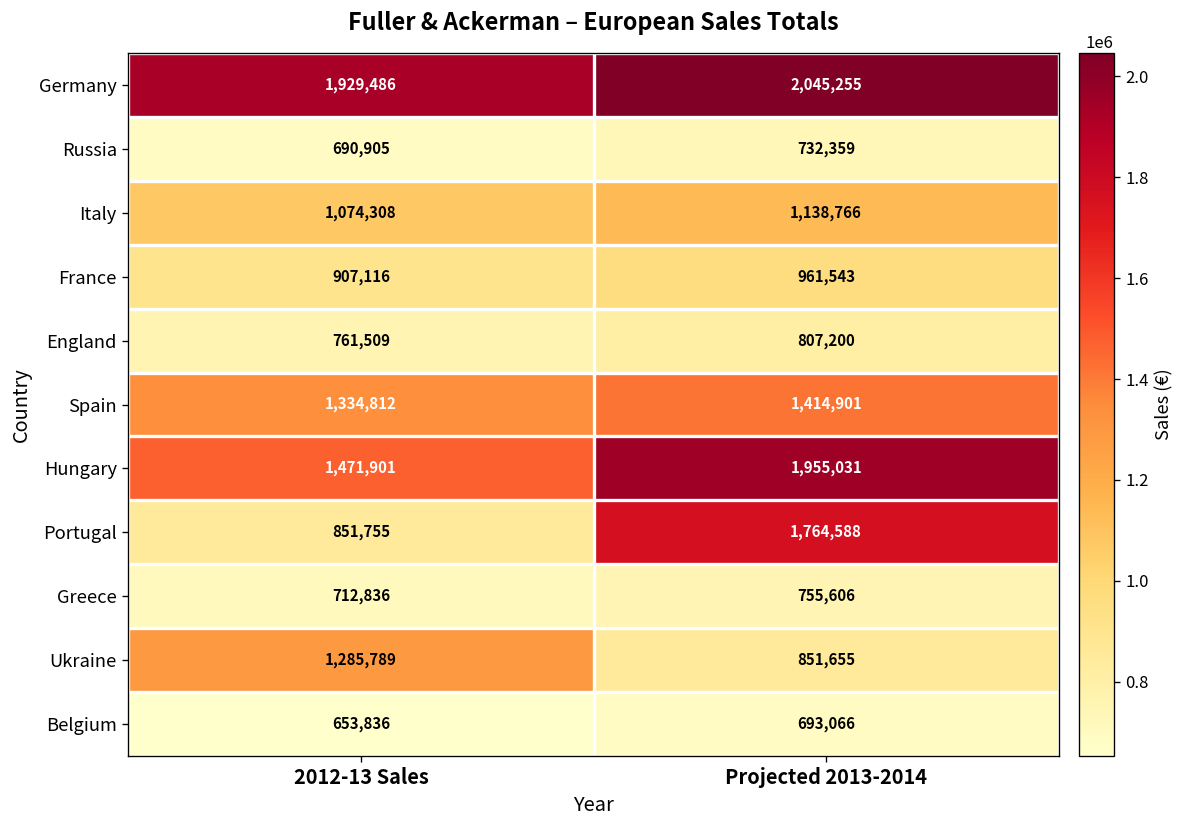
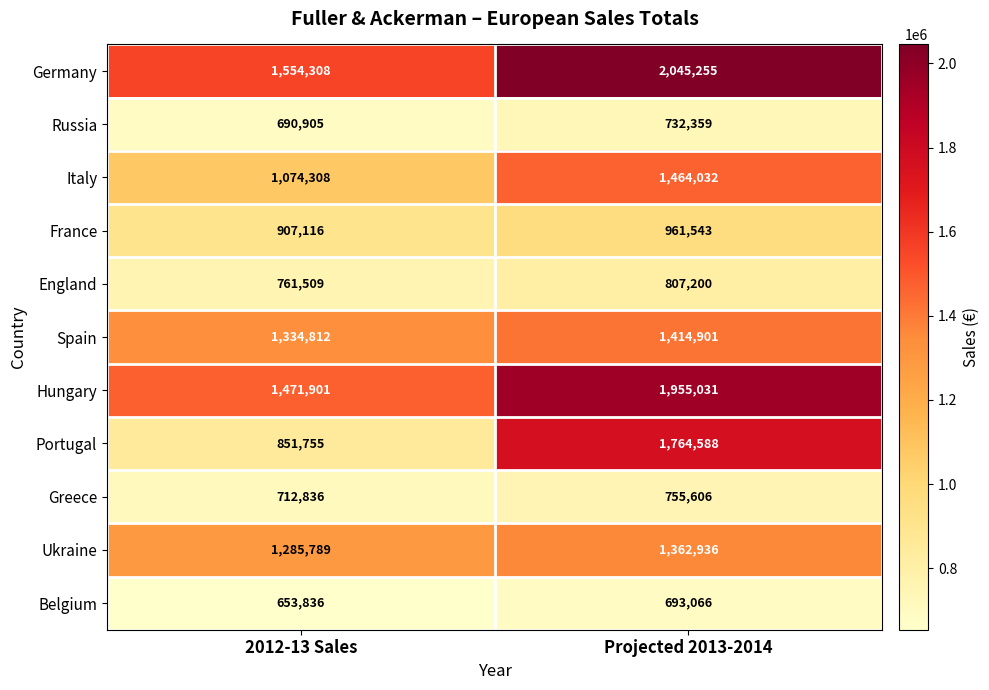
Germany, 2012-13 Sales: 1,929,486 -> 1,554,308
Italy, Projected 2013-2014: 1,138,766 -> 1,464,032
Ukraine, Projected 2013-2014: 851,655 -> 1,362,936
